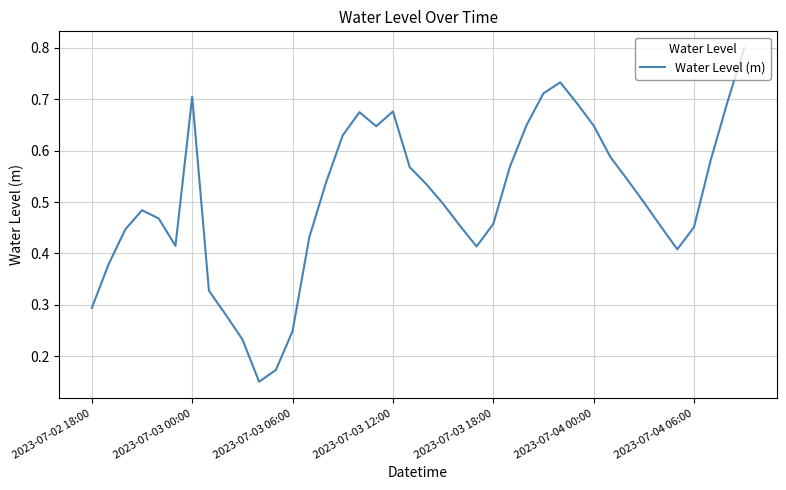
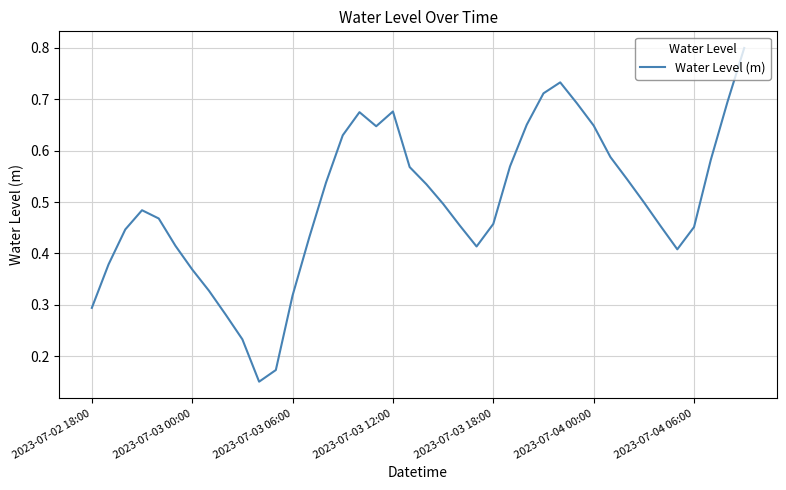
2023-07-03 00:00: 0.70 -> 0.37
2023-07-03 06:00: 0.25 -> 0.32
